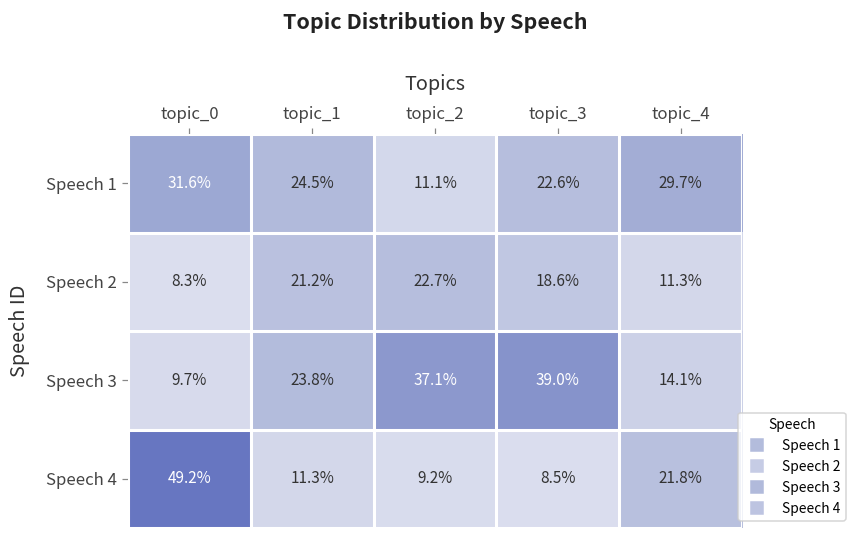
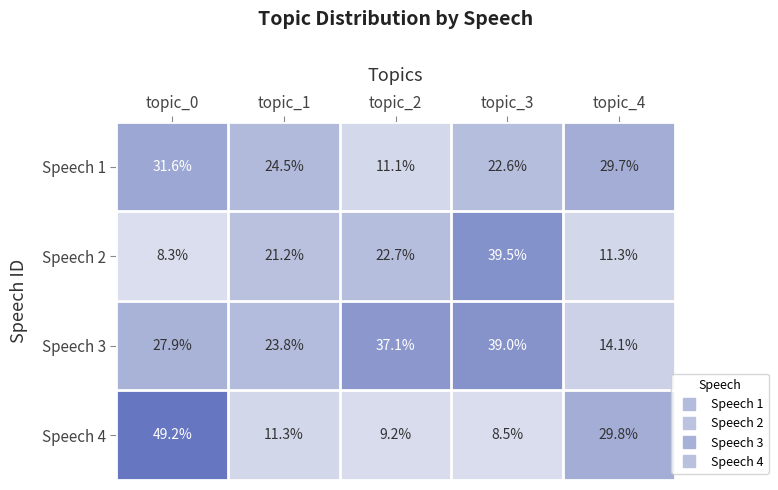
Speech 2, topic_3: 18.6% -> 39.5%
Speech 3, topic_0: 9.7% -> 27.9%
Speech 4, topic_4: 21.8% -> 29.8%
